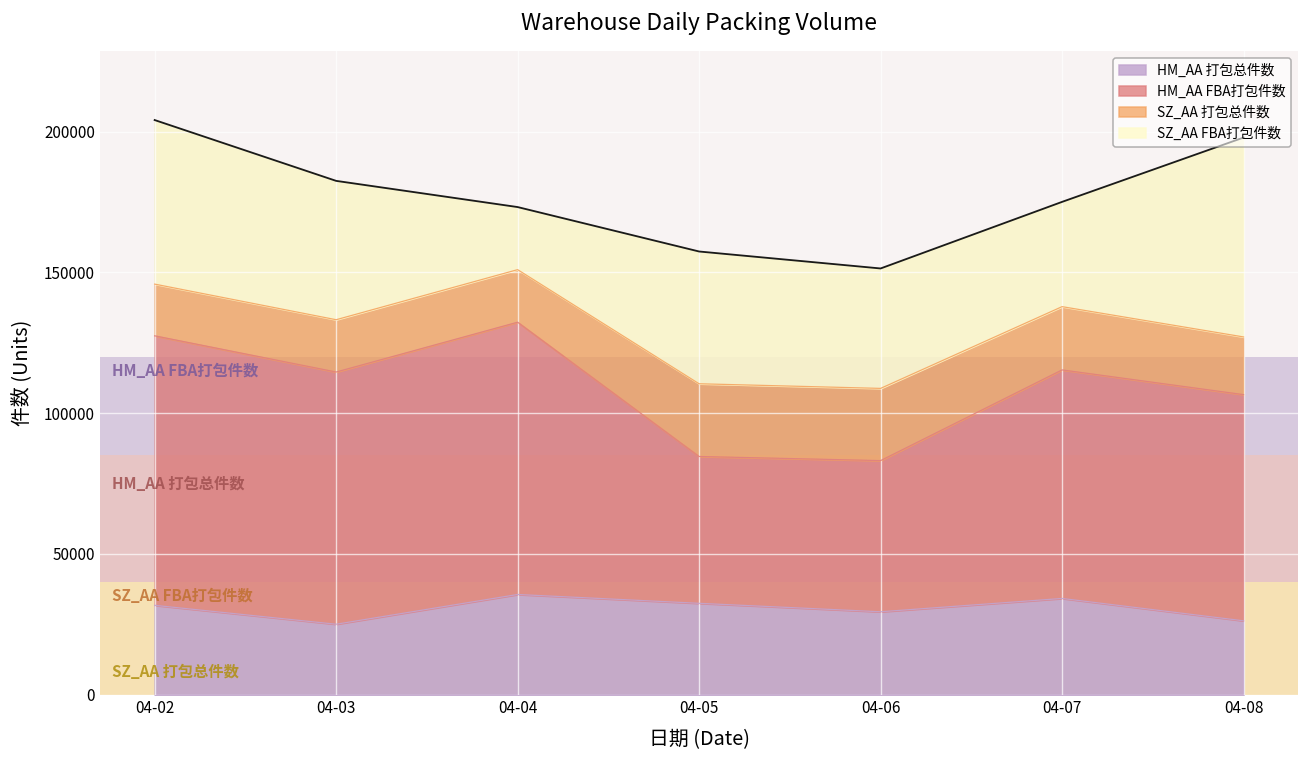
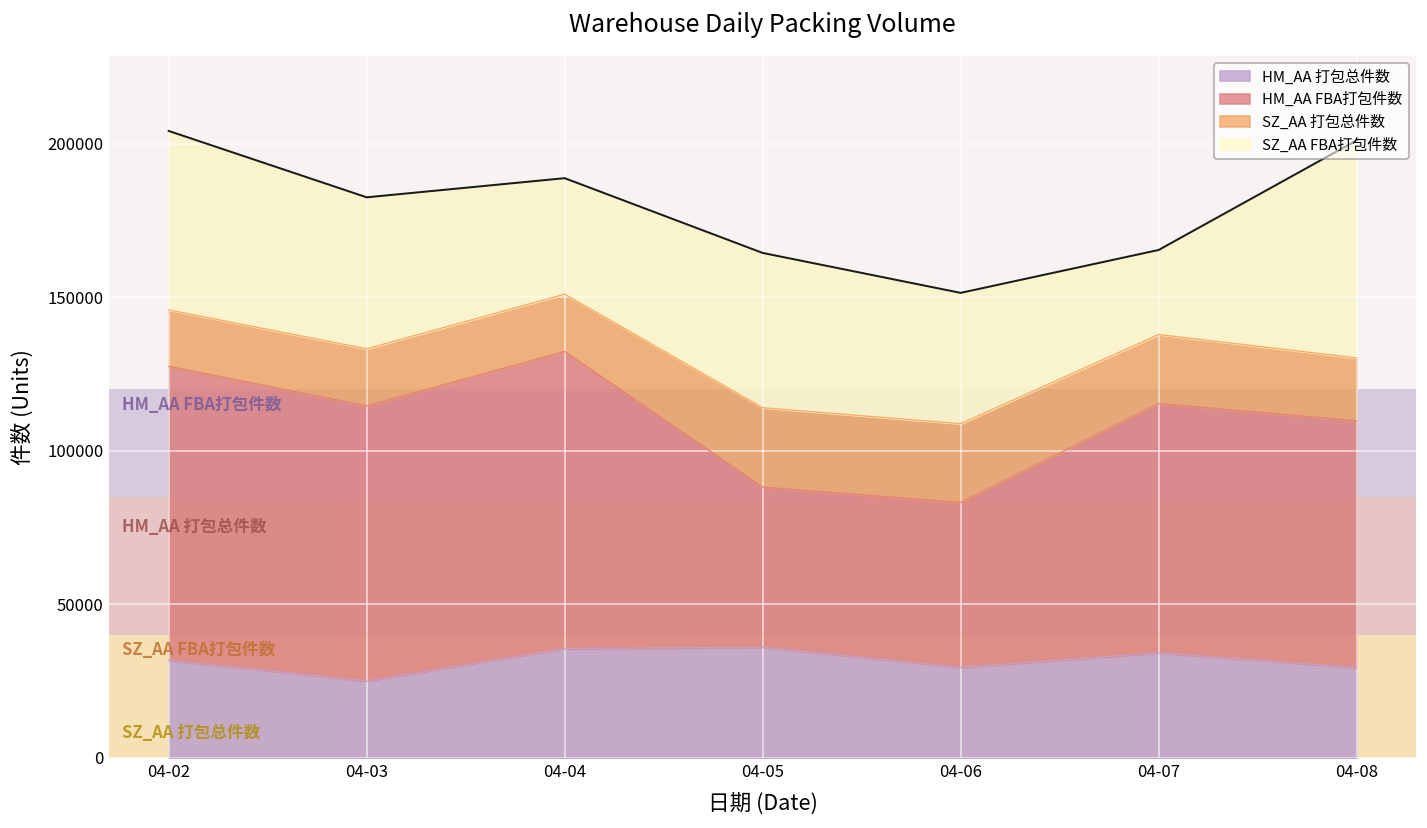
SZ_AA FBA打包件数, 04-04: 22000 -> 38000
HM_AA 打包总件数, 04-05: 32000 -> 36000
SZ_AA FBA打包件数, 04-05: 47000 -> 50000
SZ_AA FBA打包件数, 04-07: 37000 -> 28000
HM_AA 打包总件数, 04-08: 26000 -> 29000
